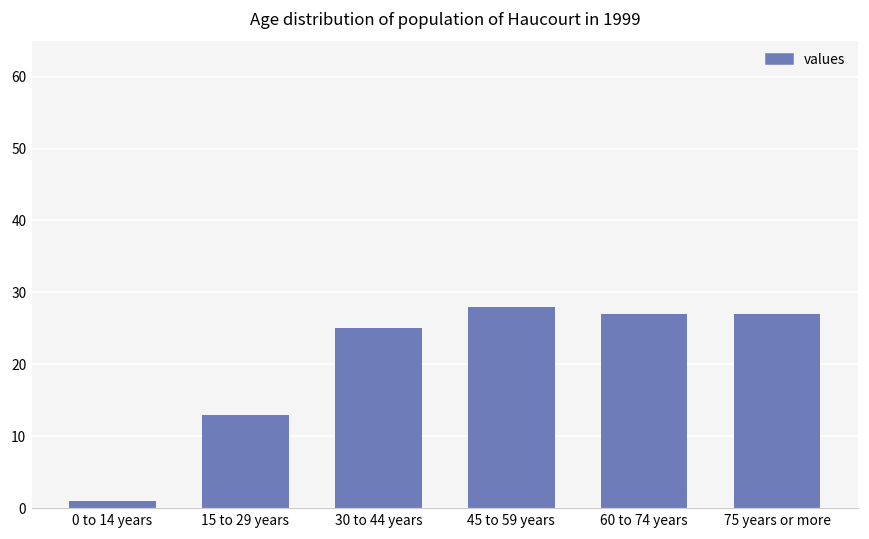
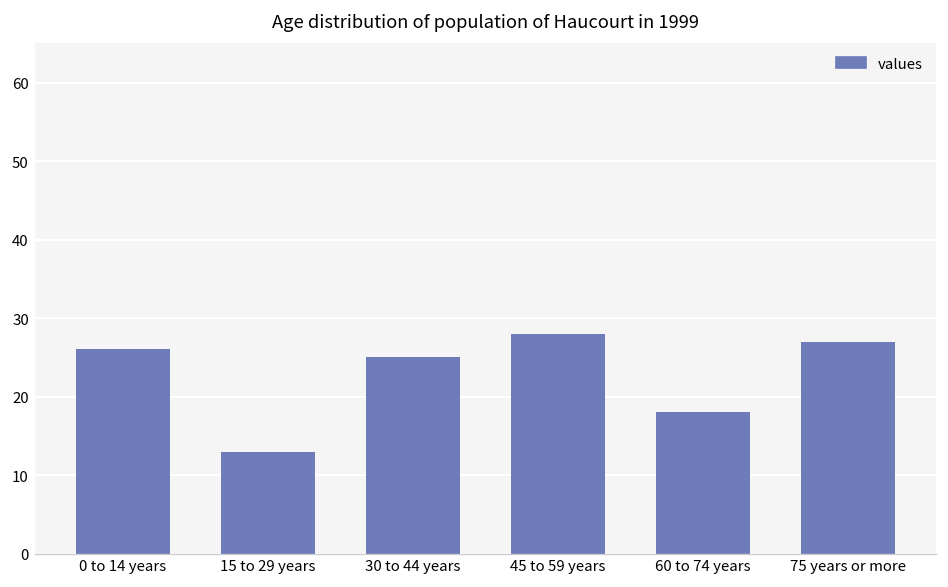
0 to 14 years: 1 -> 26
60 to 74 years: 27 -> 18
